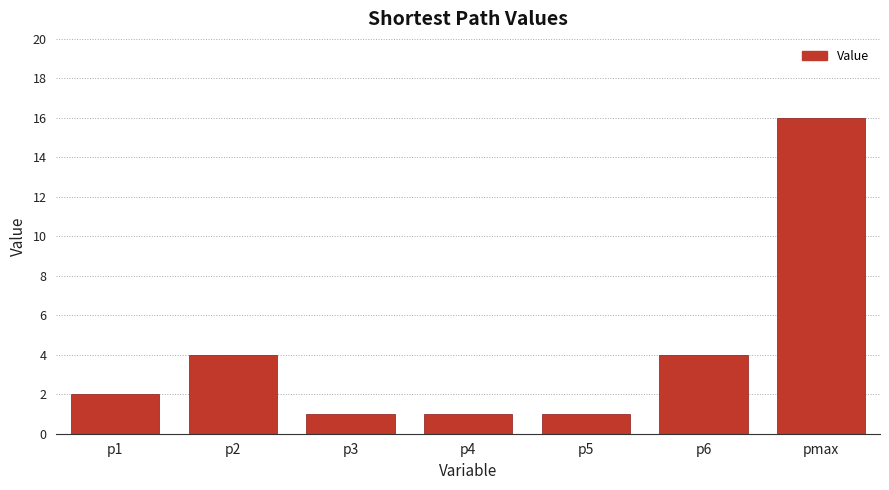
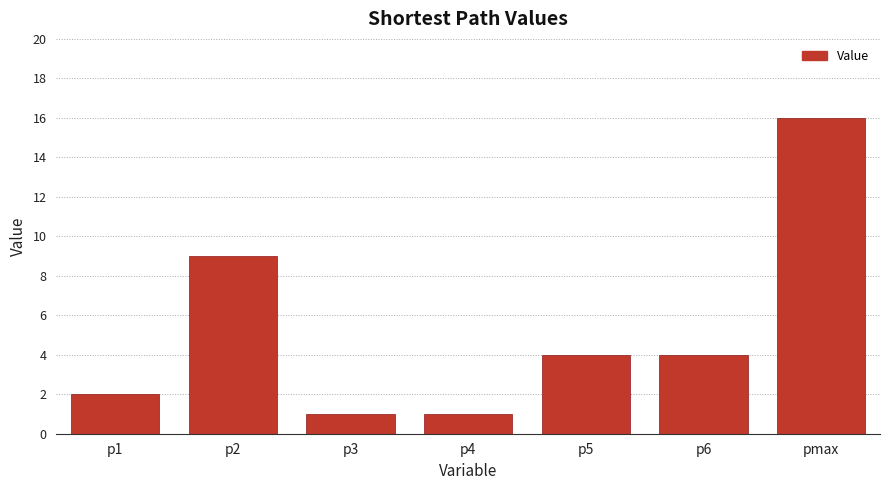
p2: 4 -> 9
p5: 1 -> 4
